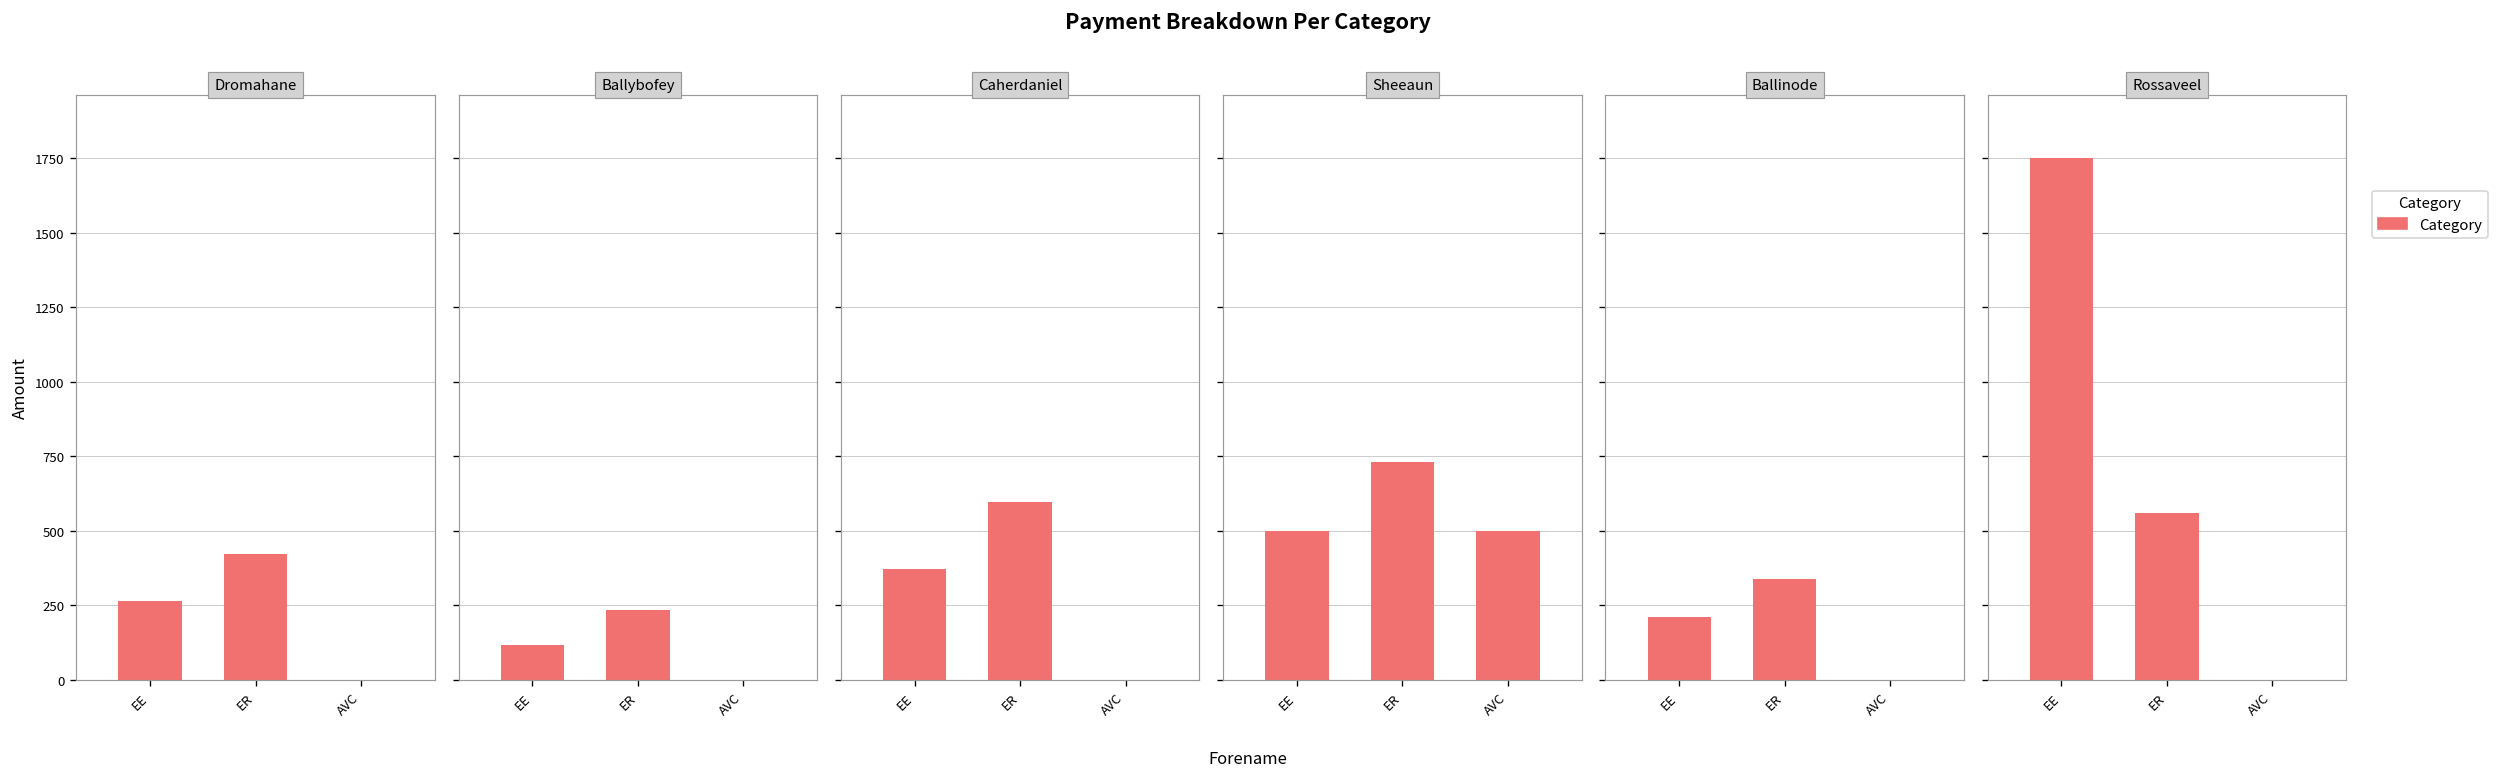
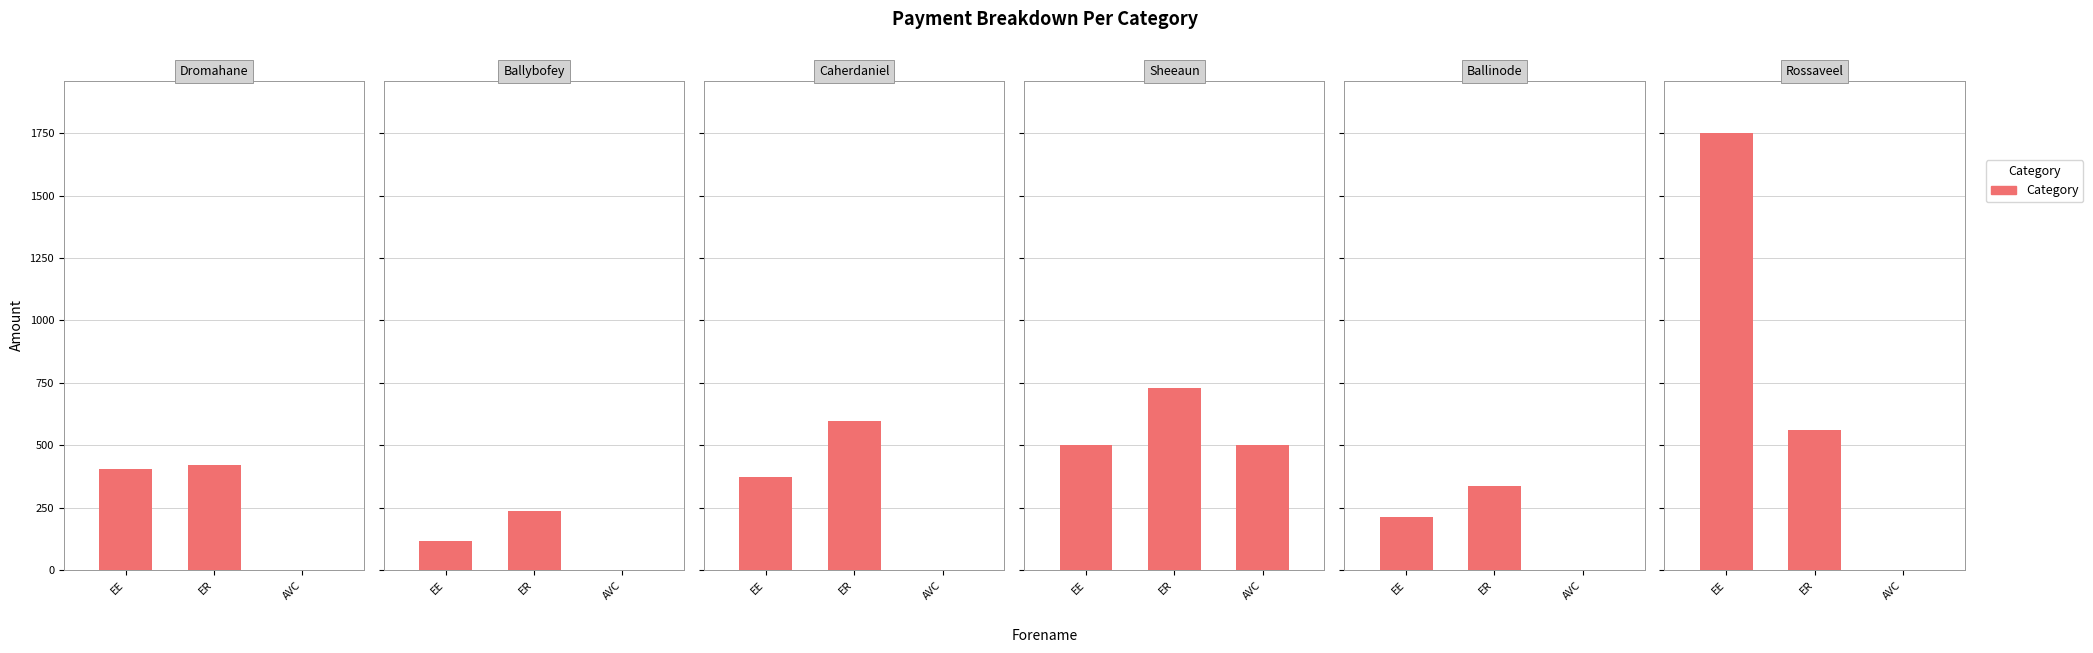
Dromahane, EE: 260 -> 400
